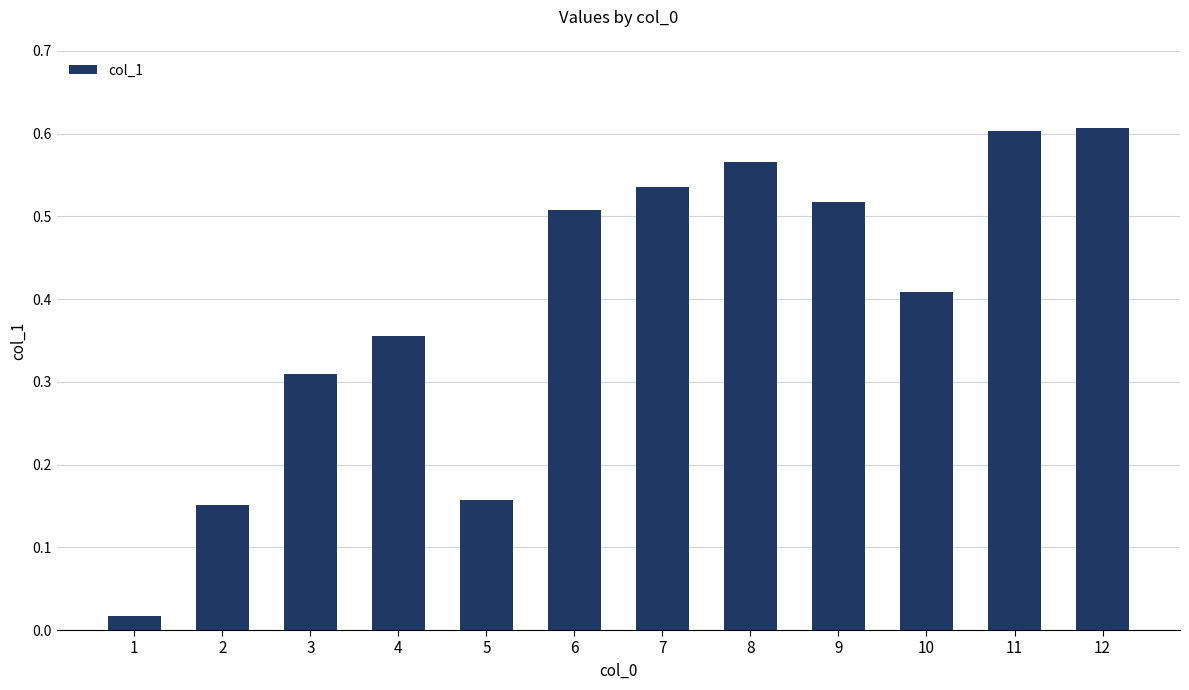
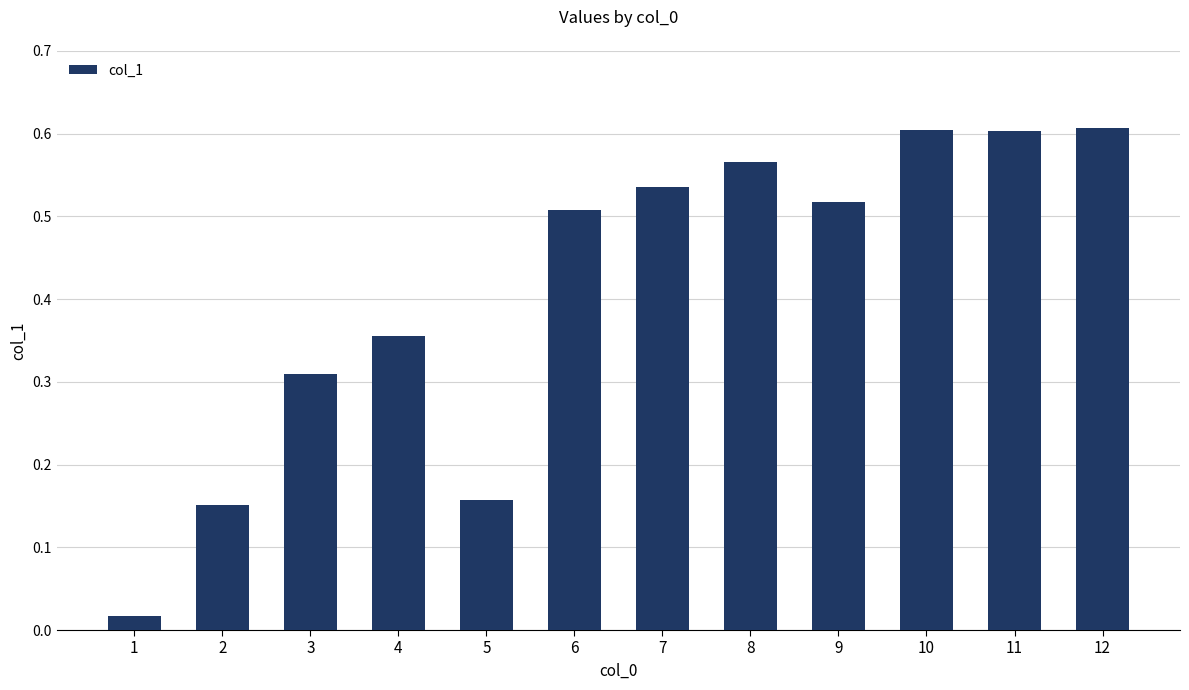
10: 0.41 -> 0.60
